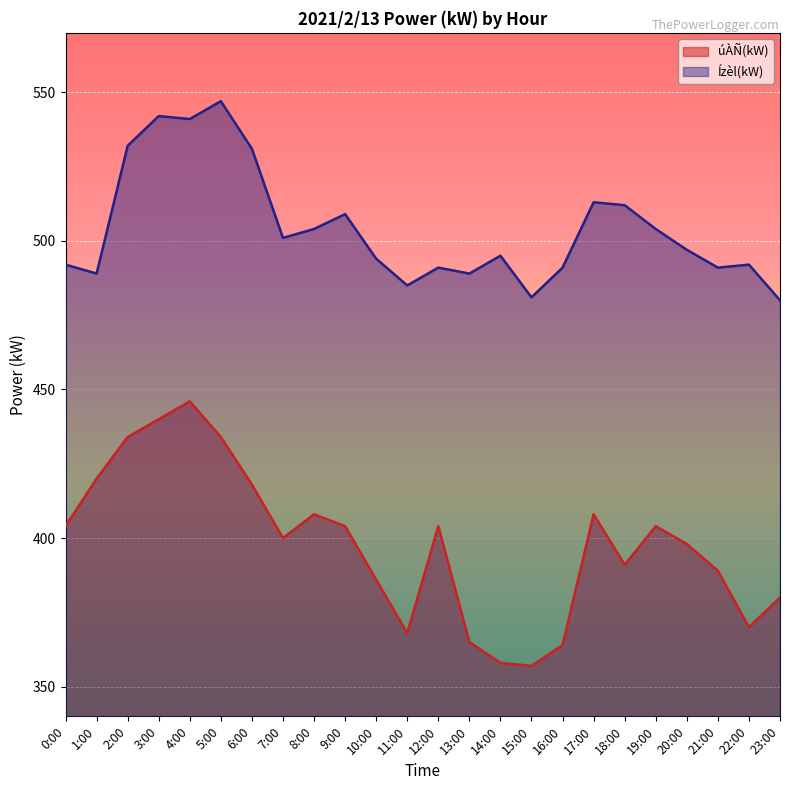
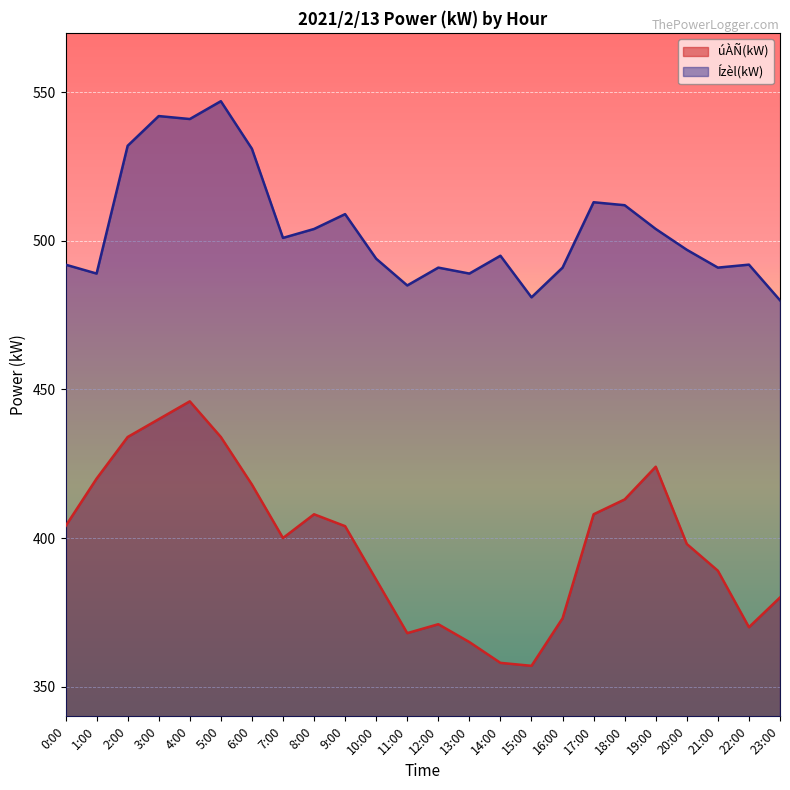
úÀÑ(kW), 12:00: 404 -> 371
úÀÑ(kW), 16:00: 364 -> 373
úÀÑ(kW), 18:00: 391 -> 413
úÀÑ(kW), 19:00: 404 -> 424
